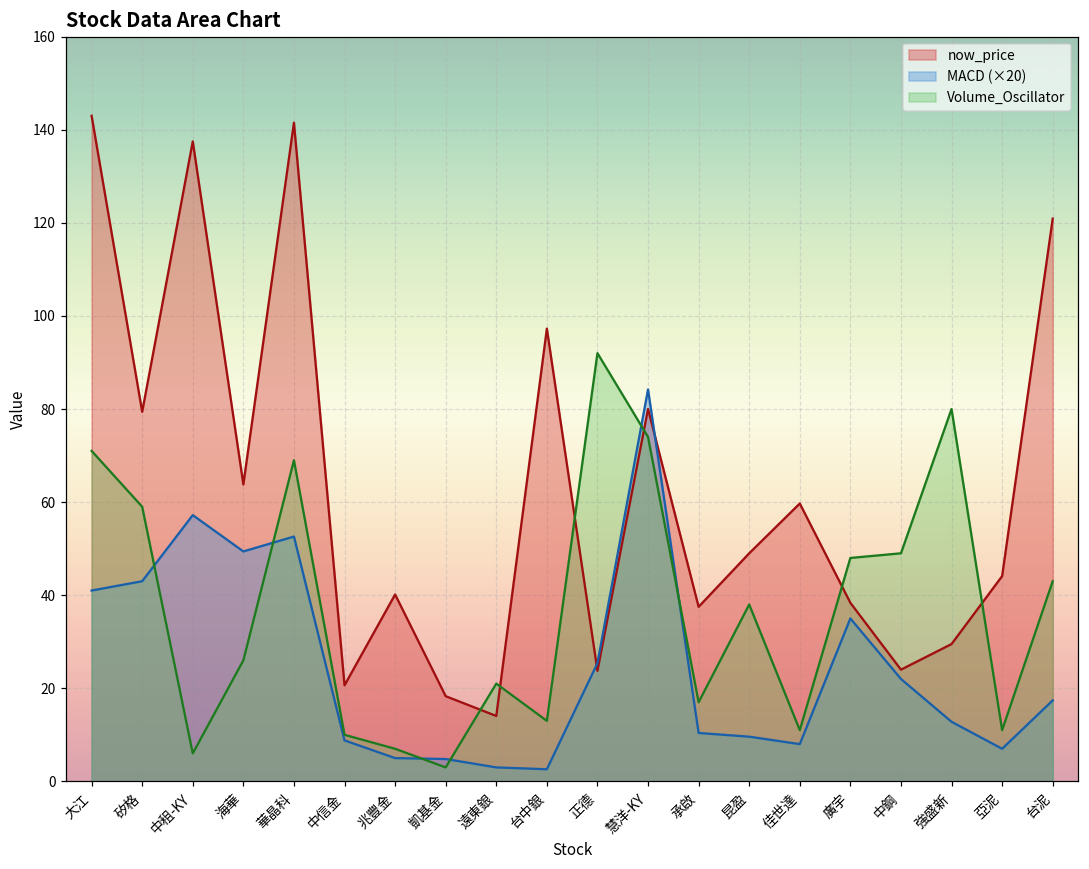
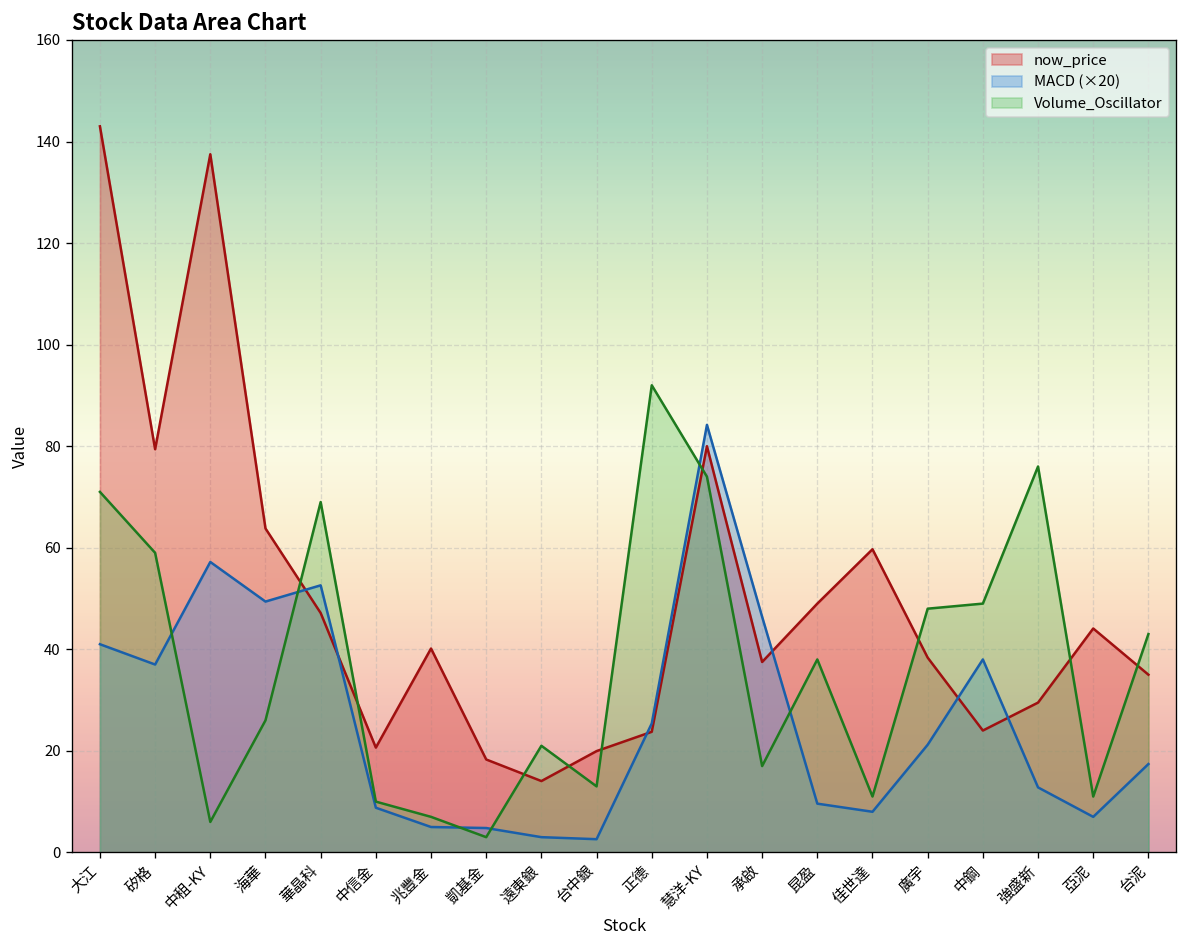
MACD (×20), 矽格: 43 -> 37
now_price, 華晶科: 142 -> 47
now_price, 台中銀: 97 -> 20
MACD (×20), 承啟: 10 -> 46
MACD (×20), 廣宇: 35 -> 21
MACD (×20), 中鋼: 22 -> 38
Volume_Oscillator, 強盛新: 80 -> 76
now_price, 台泥: 121 -> 35
